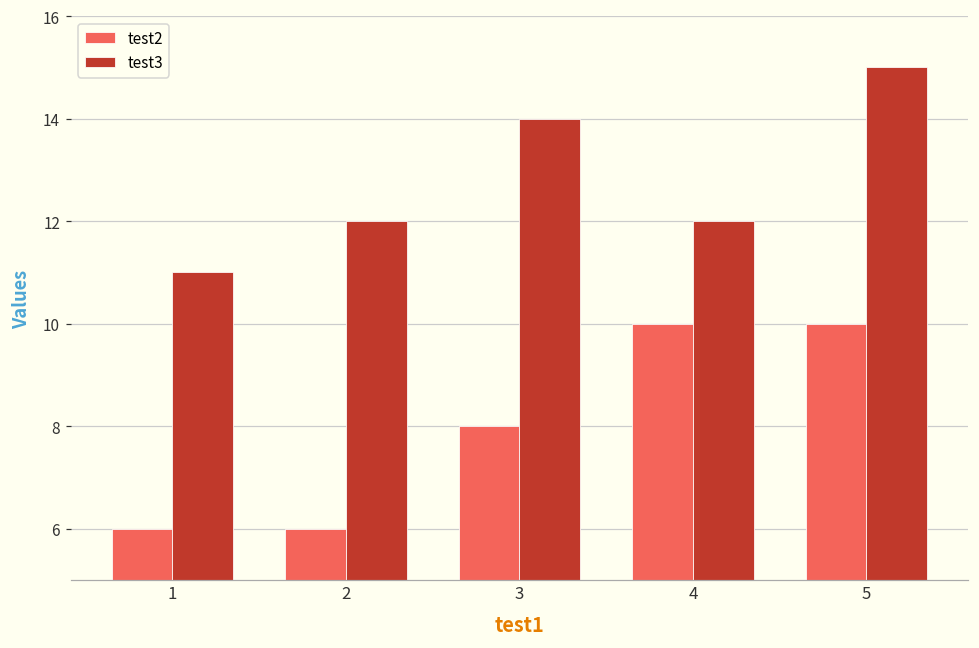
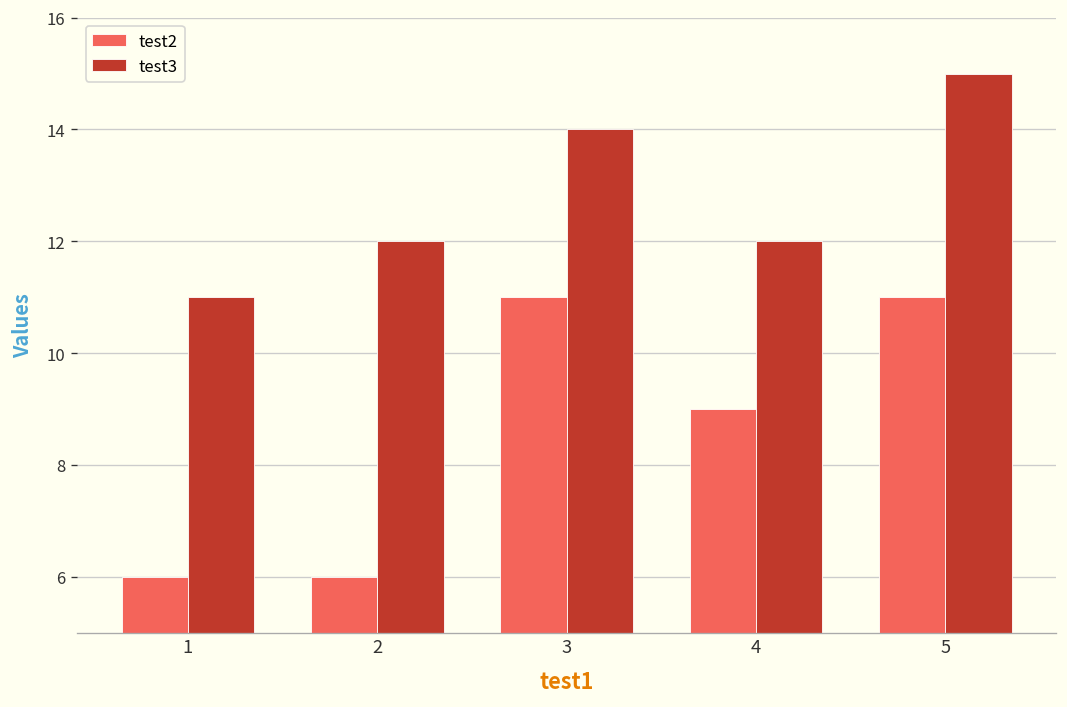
test2, 3: 8 -> 11
test2, 4: 10 -> 9
test2, 5: 10 -> 11
